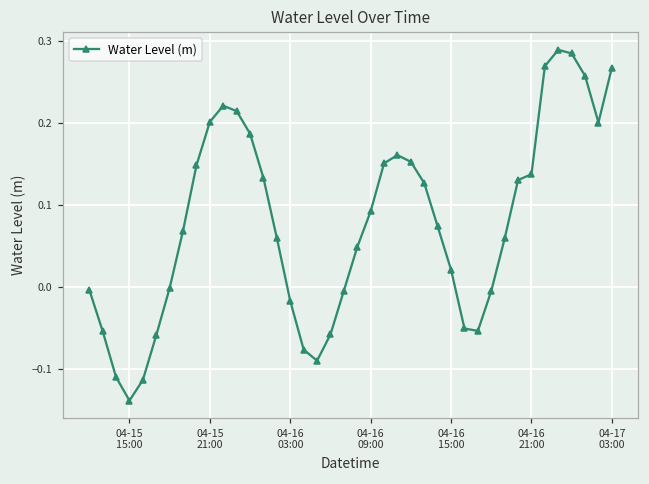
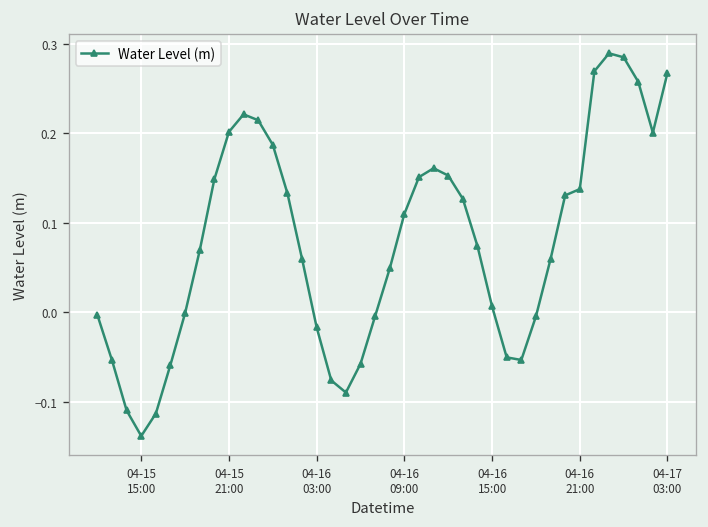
04-16 09:00: 0.09 -> 0.11
04-16 15:00: 0.02 -> 0.01
